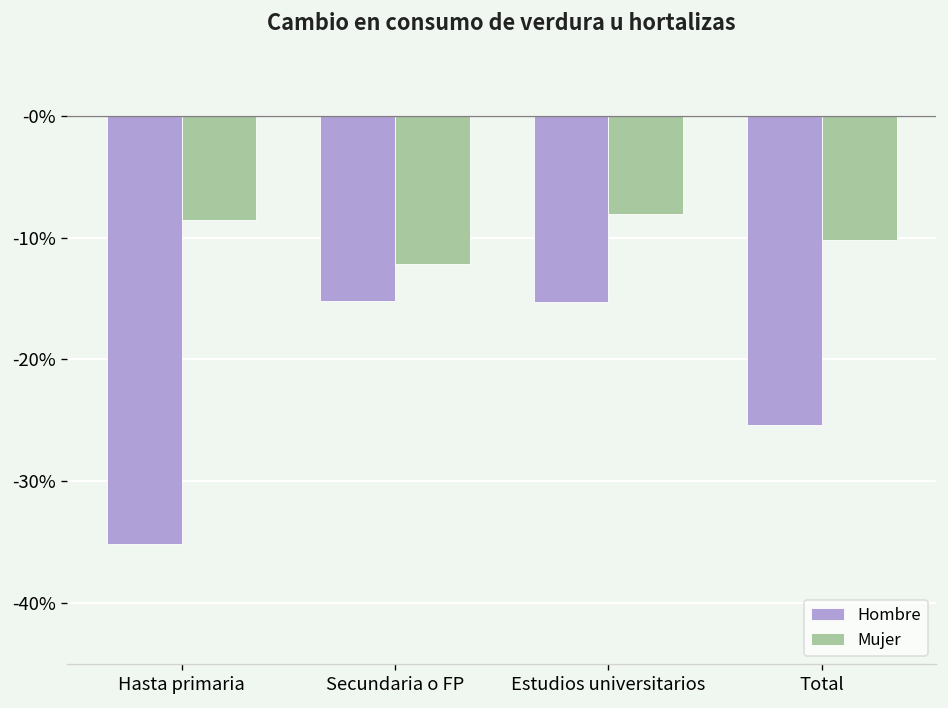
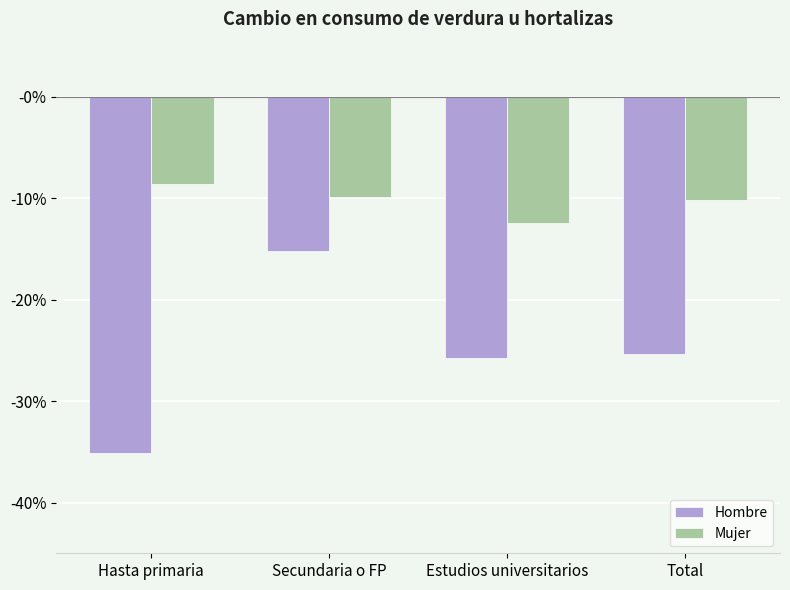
Mujer, Secundaria o FP: -12.1% -> -9.9%
Hombre, Estudios universitarios: -15.3% -> -25.7%
Mujer, Estudios universitarios: -8.1% -> -12.4%
